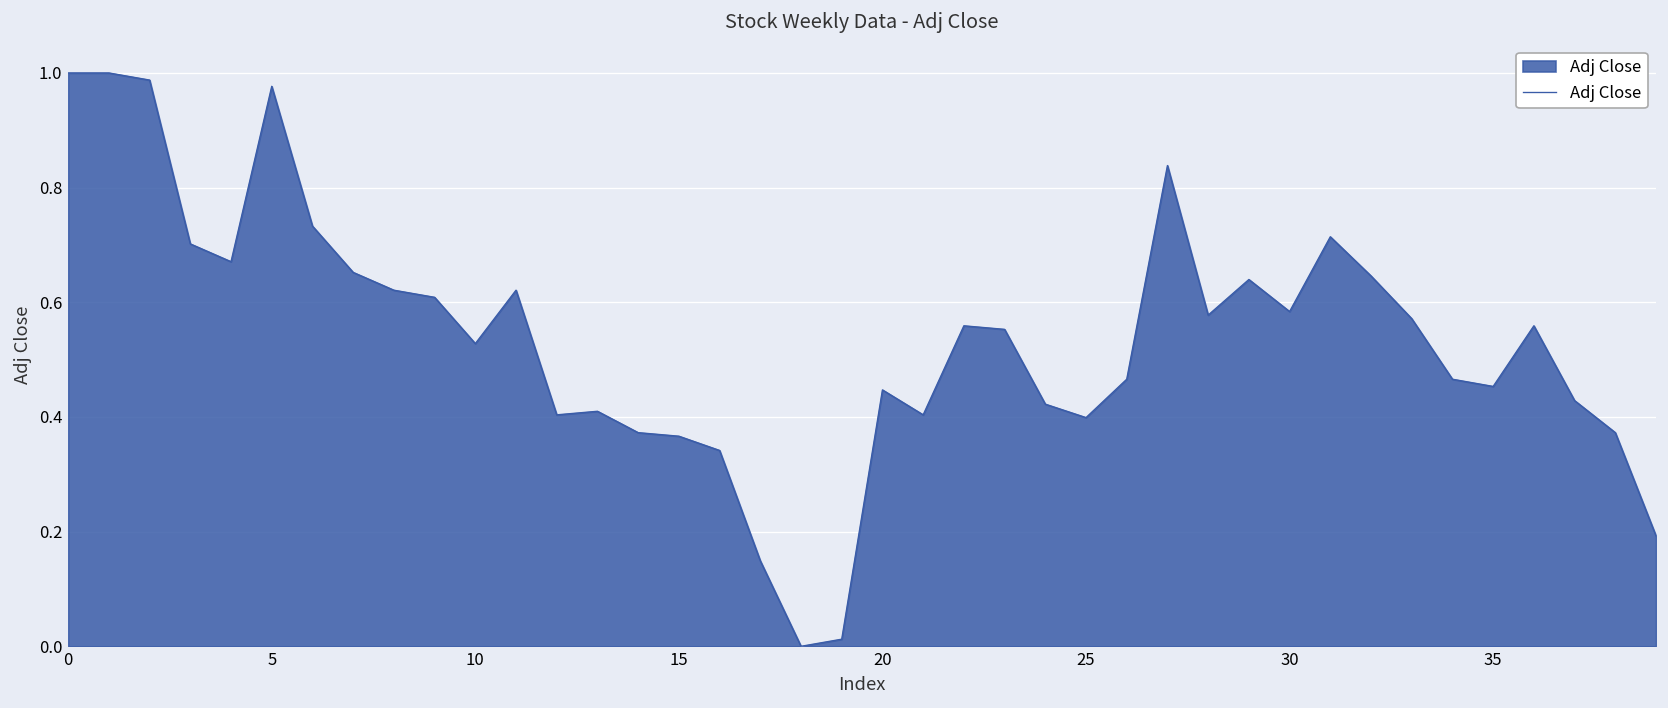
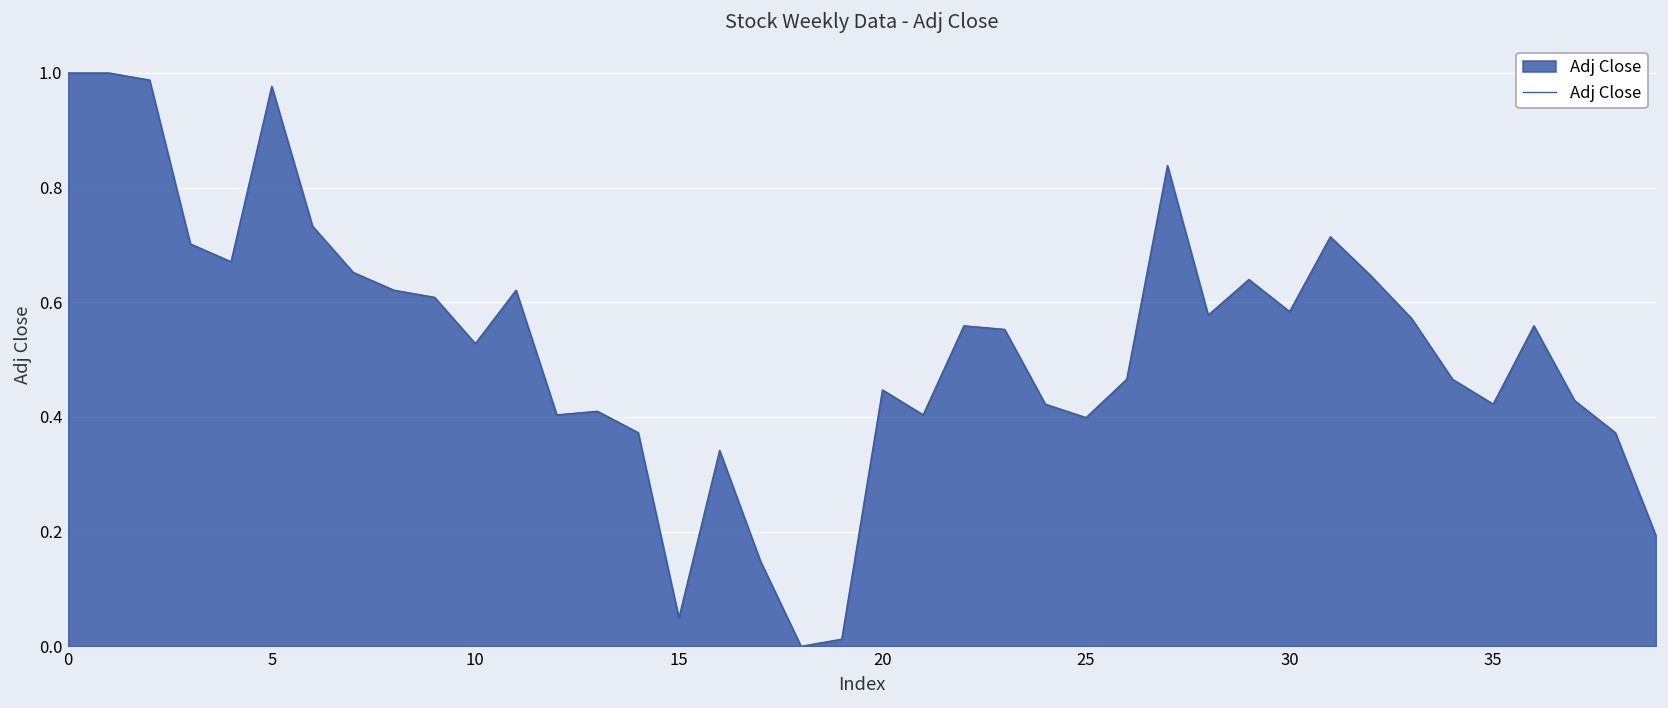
15: 0.37 -> 0.05
35: 0.45 -> 0.42
